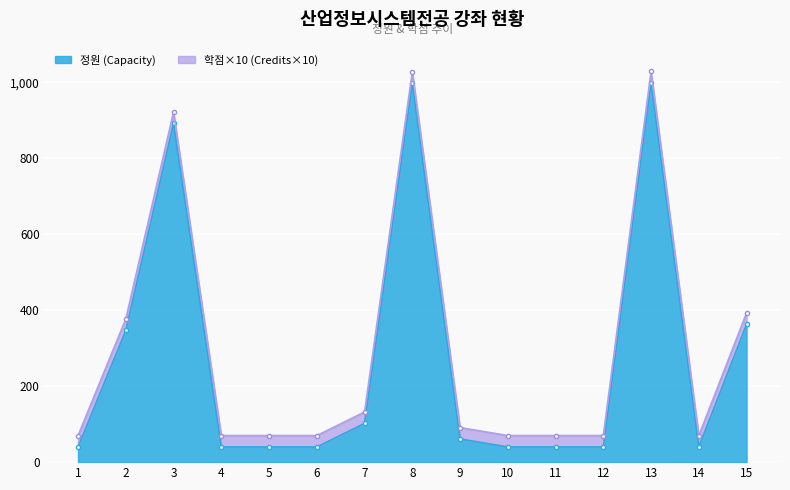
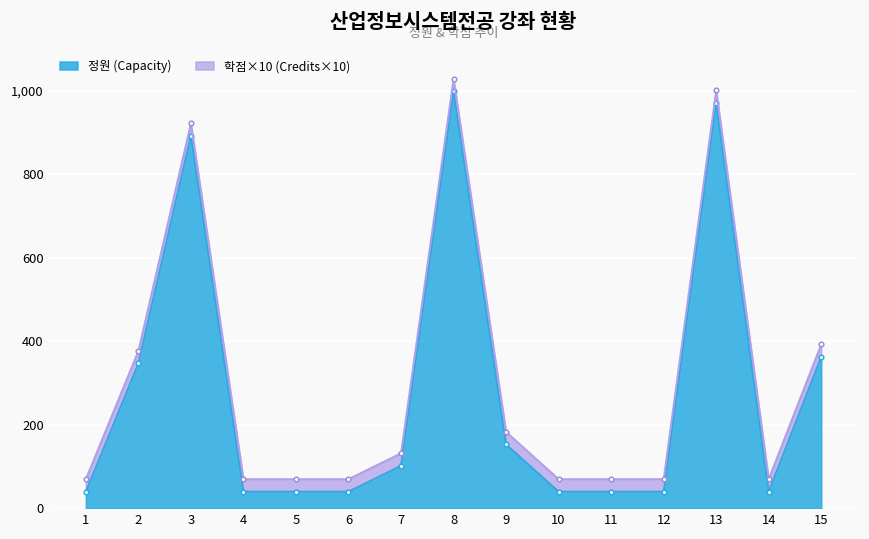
정원 (Capacity), 9: 60 -> 150
정원 (Capacity), 13: 1,000 -> 970
